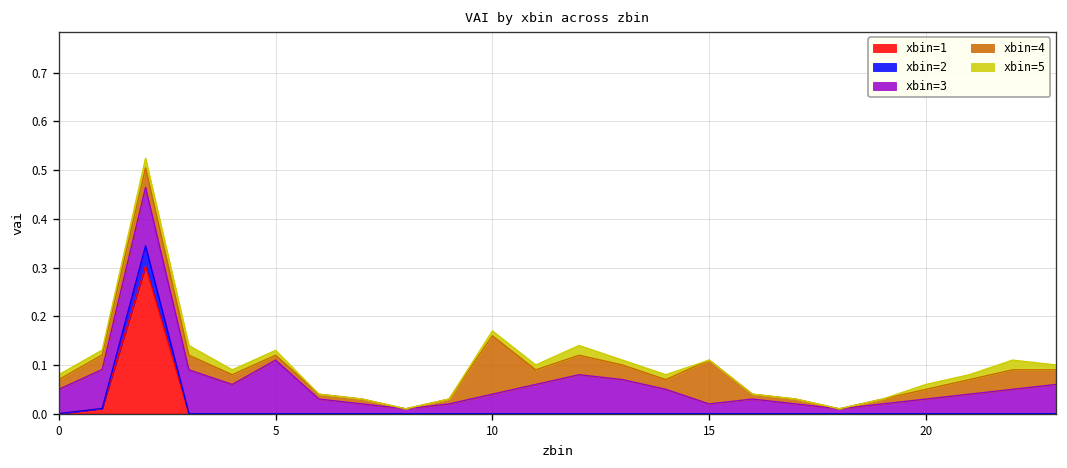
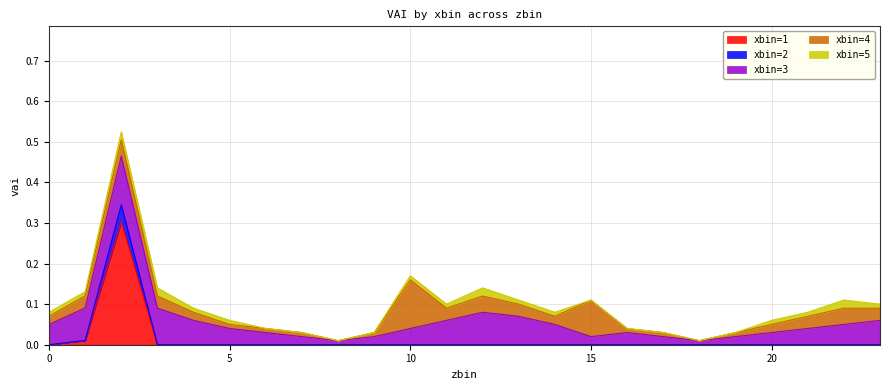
xbin=3, 5: 0.11 -> 0.04
